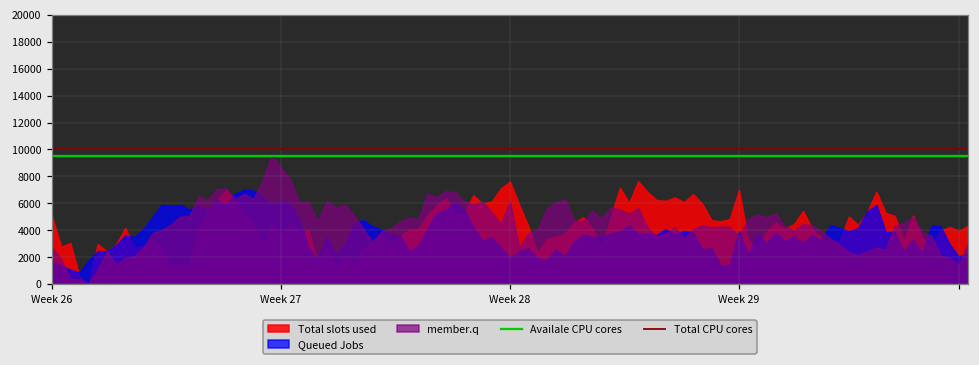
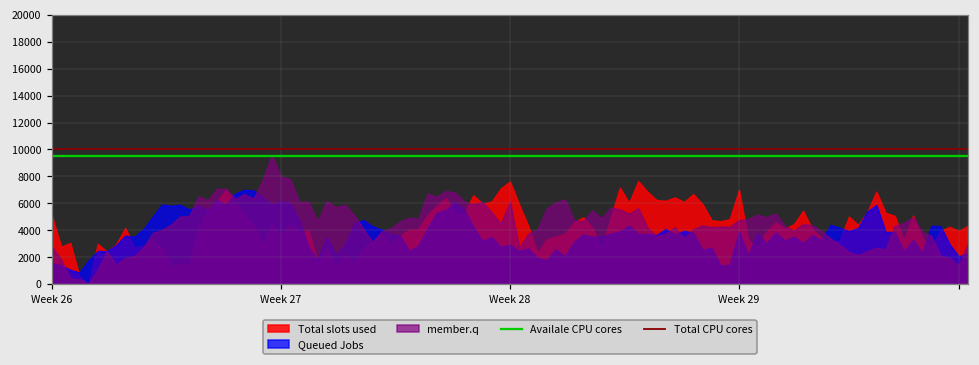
member.q, Week 27: 8600 -> 8000
Queued Jobs, Week 28: 1900 -> 2900
member.q, Week 29: 3500 -> 4700
